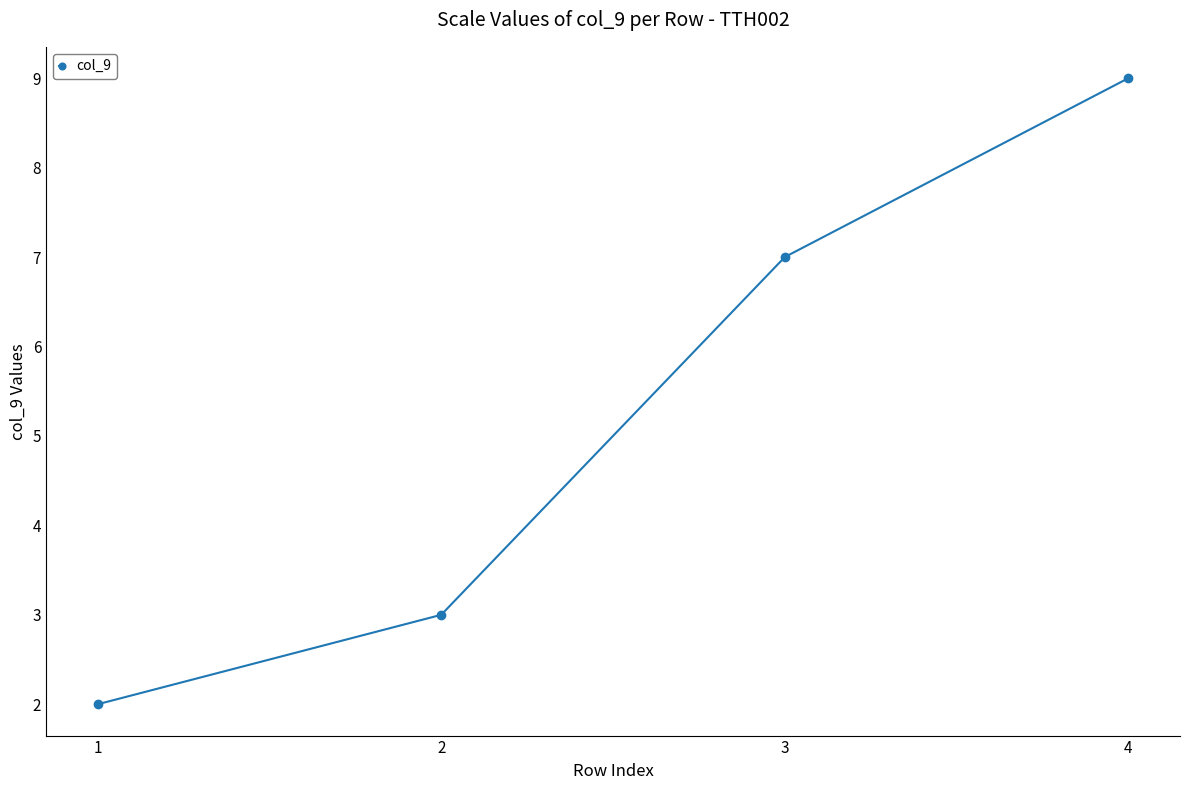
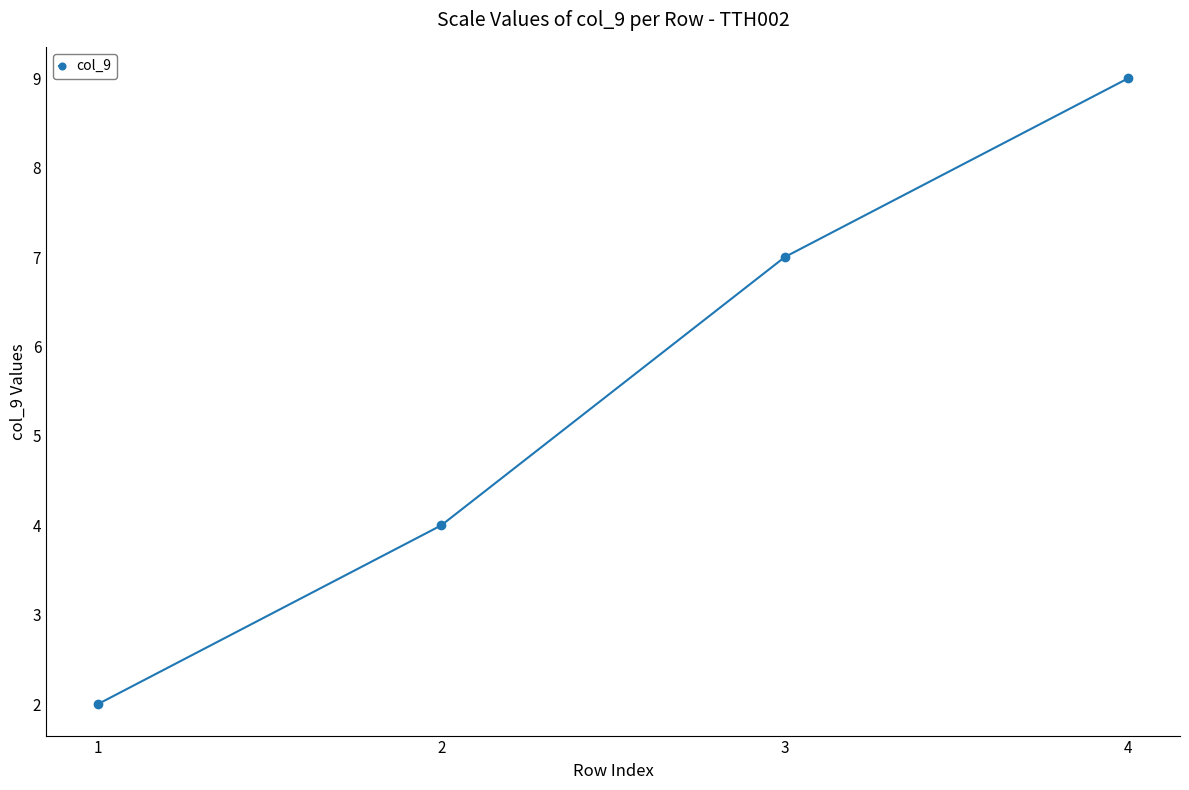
2: 3 -> 4
